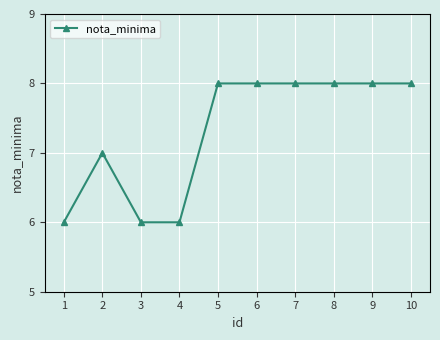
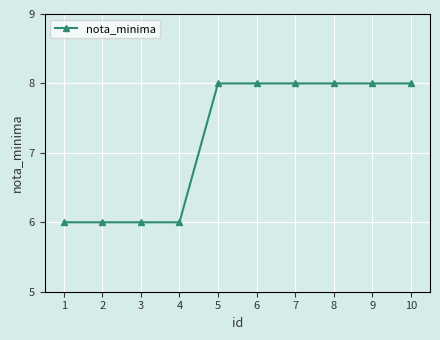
2: 7 -> 6
